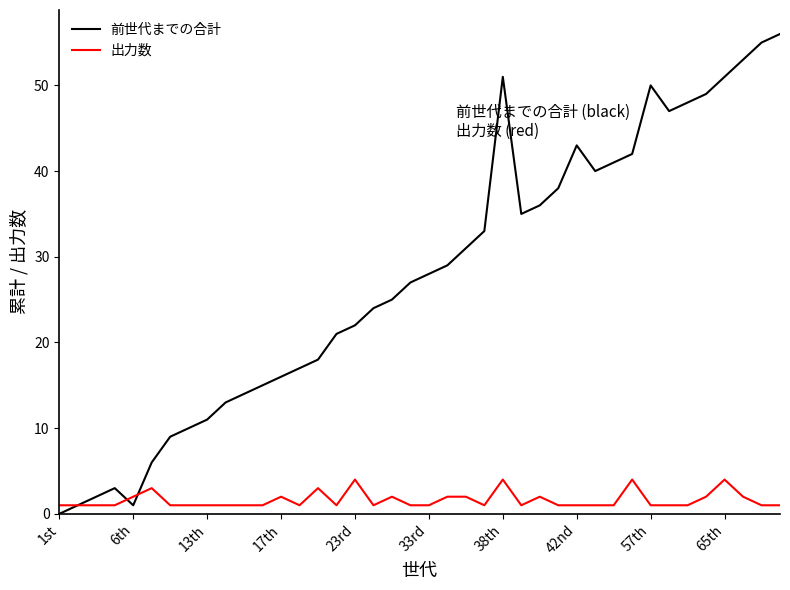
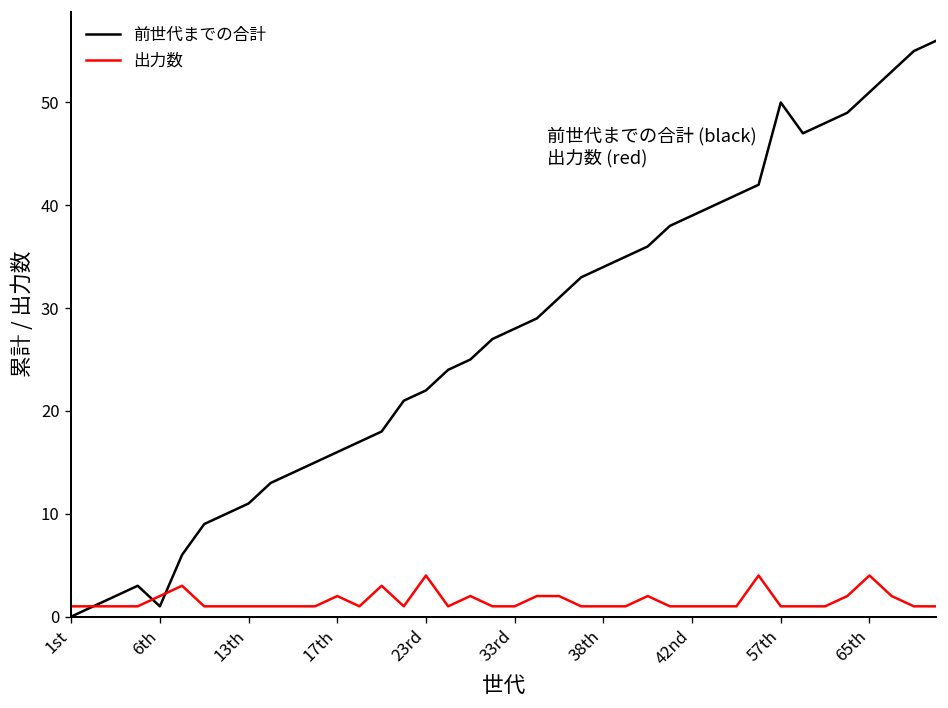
前世代までの合計, 38th: 51 -> 34
出力数, 38th: 4 -> 1
前世代までの合計, 42nd: 43 -> 39
